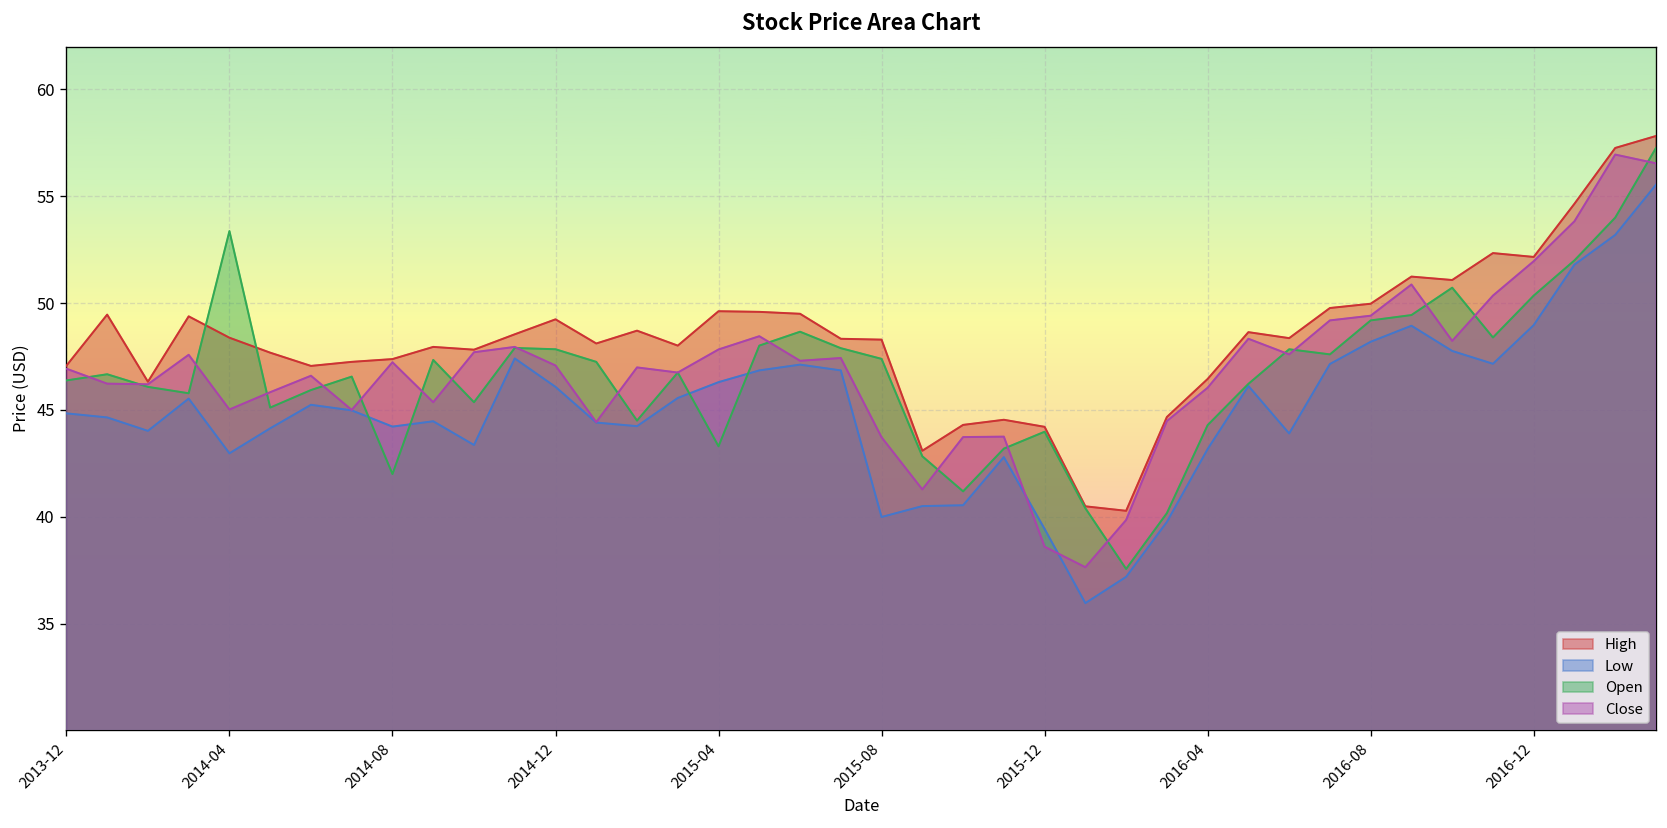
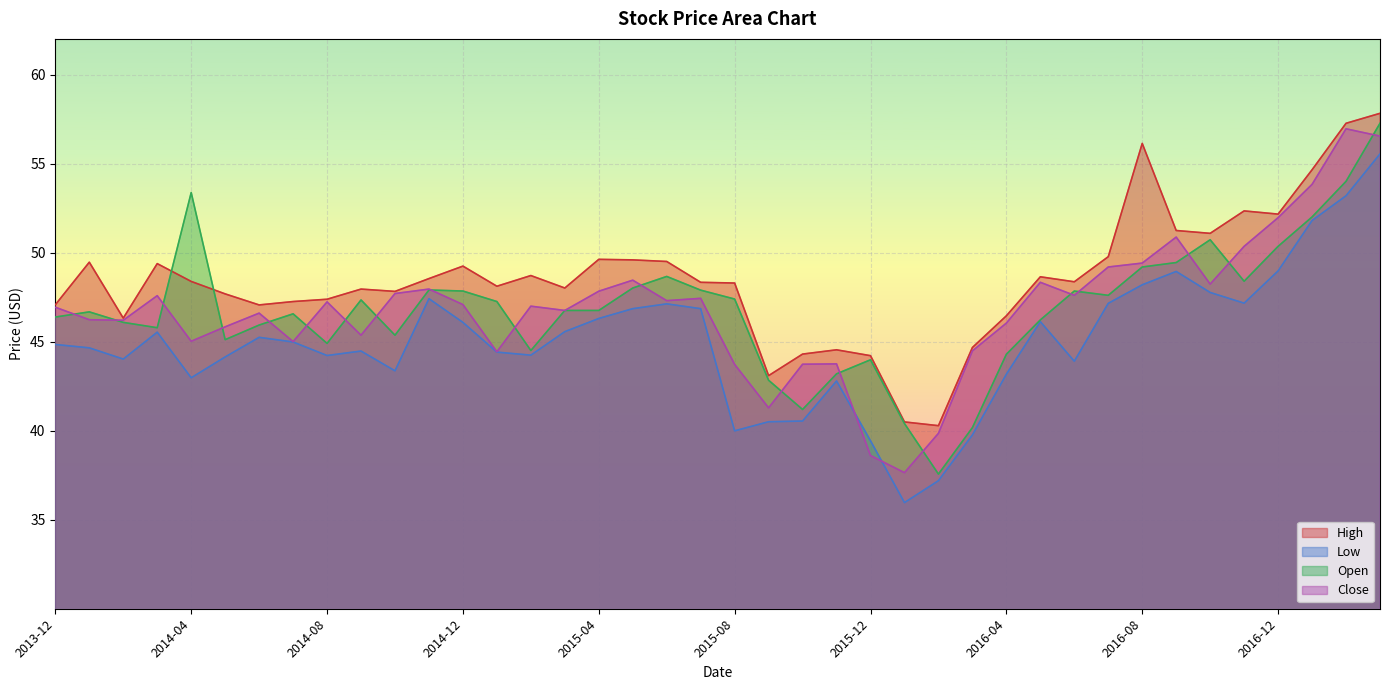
Open, 2014-08: 42.0 -> 44.9
Open, 2015-04: 43.3 -> 46.8
High, 2016-08: 50.0 -> 56.1
